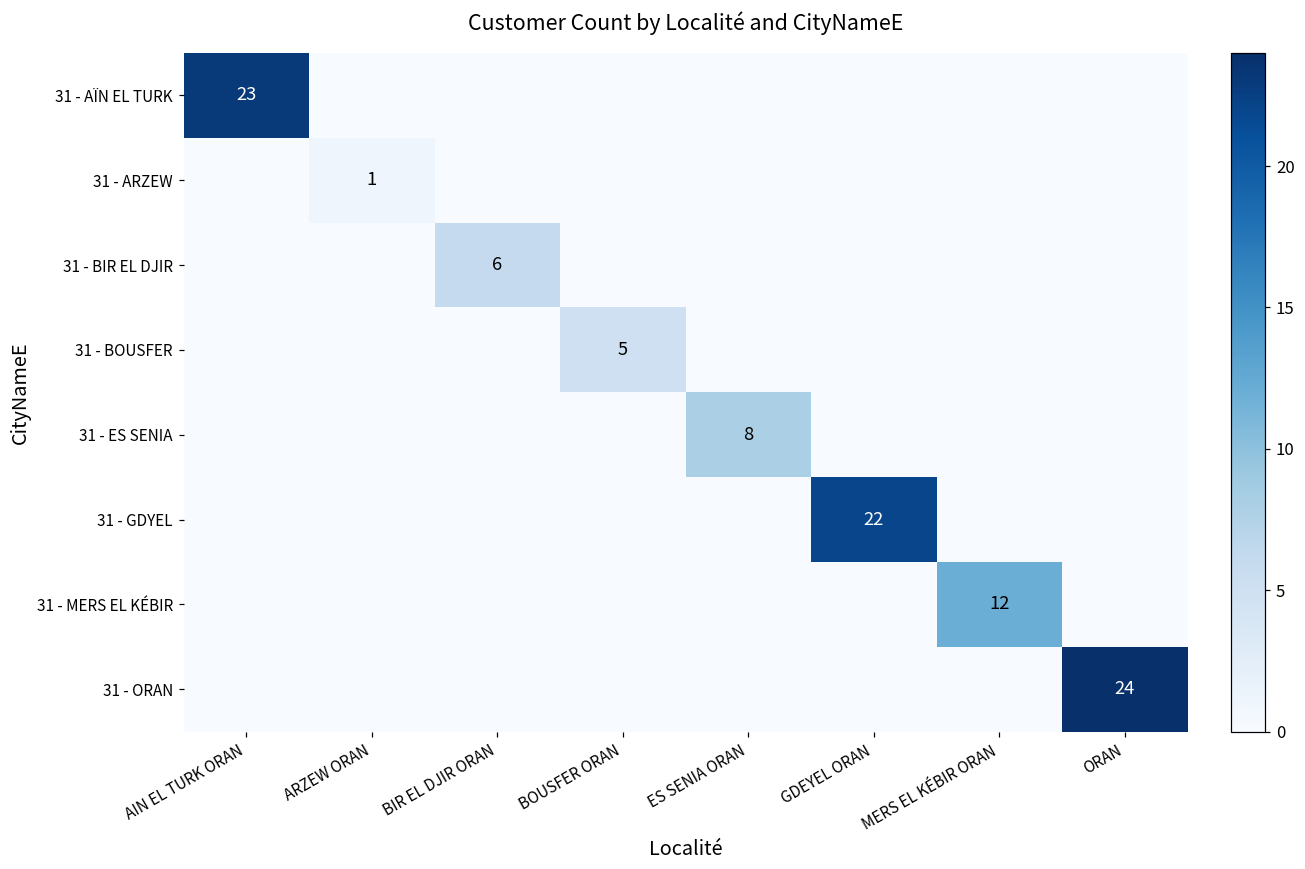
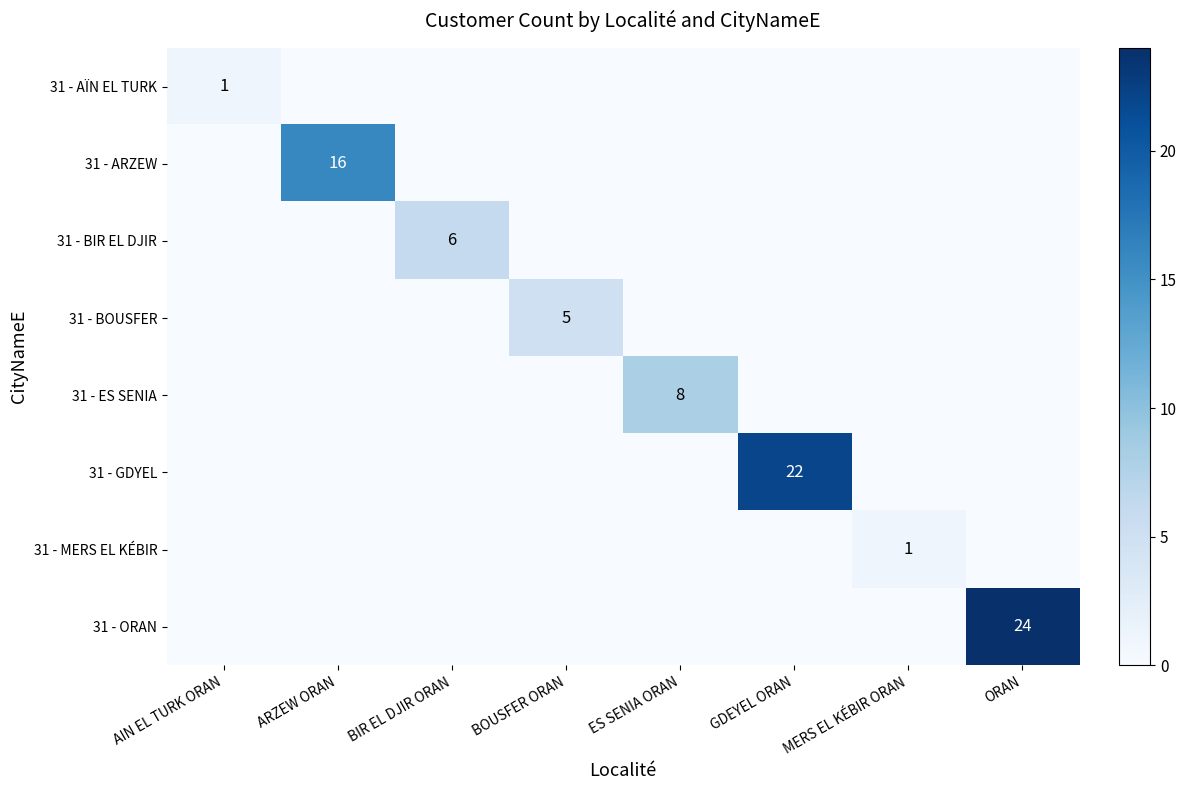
31 - AÏN EL TURK, AIN EL TURK ORAN: 23 -> 1
31 - ARZEW, ARZEW ORAN: 1 -> 16
31 - MERS EL KÉBIR, MERS EL KÉBIR ORAN: 12 -> 1
